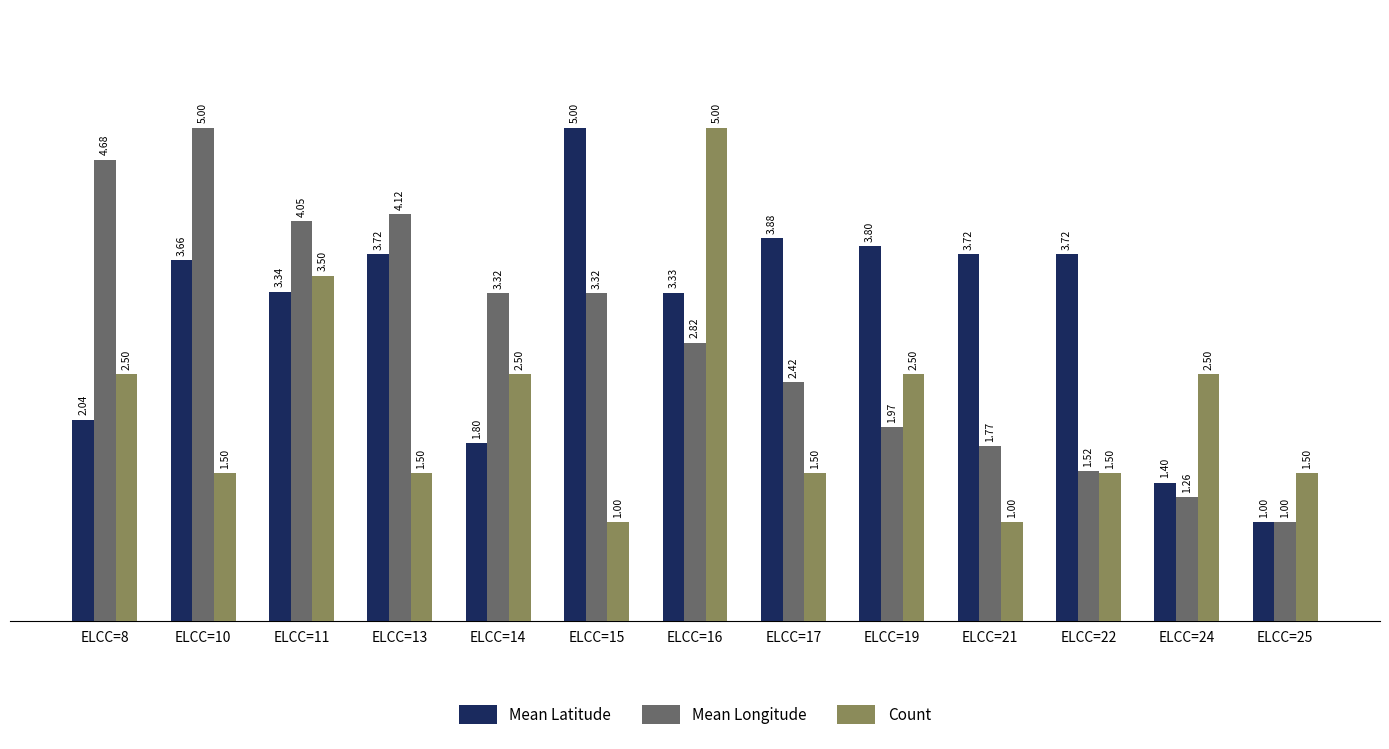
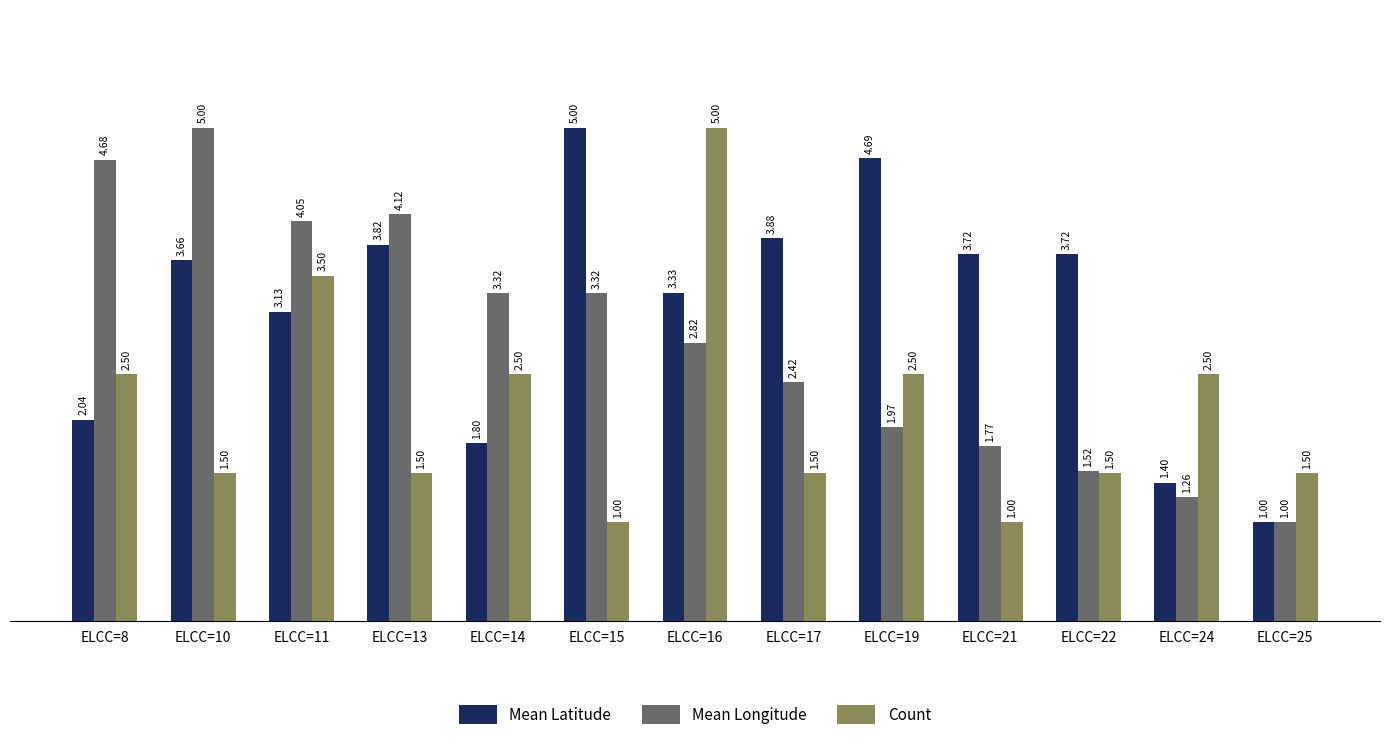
Mean Latitude, ELCC=11: 3.34 -> 3.13
Mean Latitude, ELCC=13: 3.72 -> 3.82
Mean Latitude, ELCC=19: 3.80 -> 4.69
